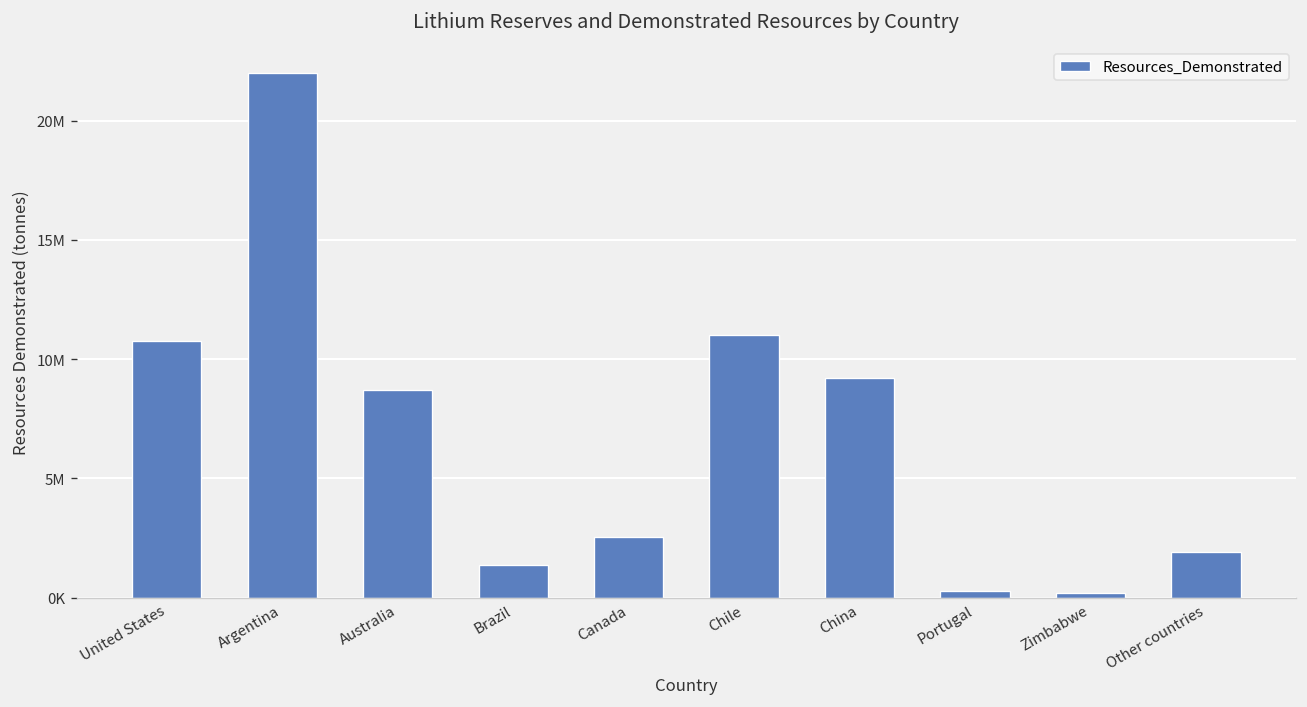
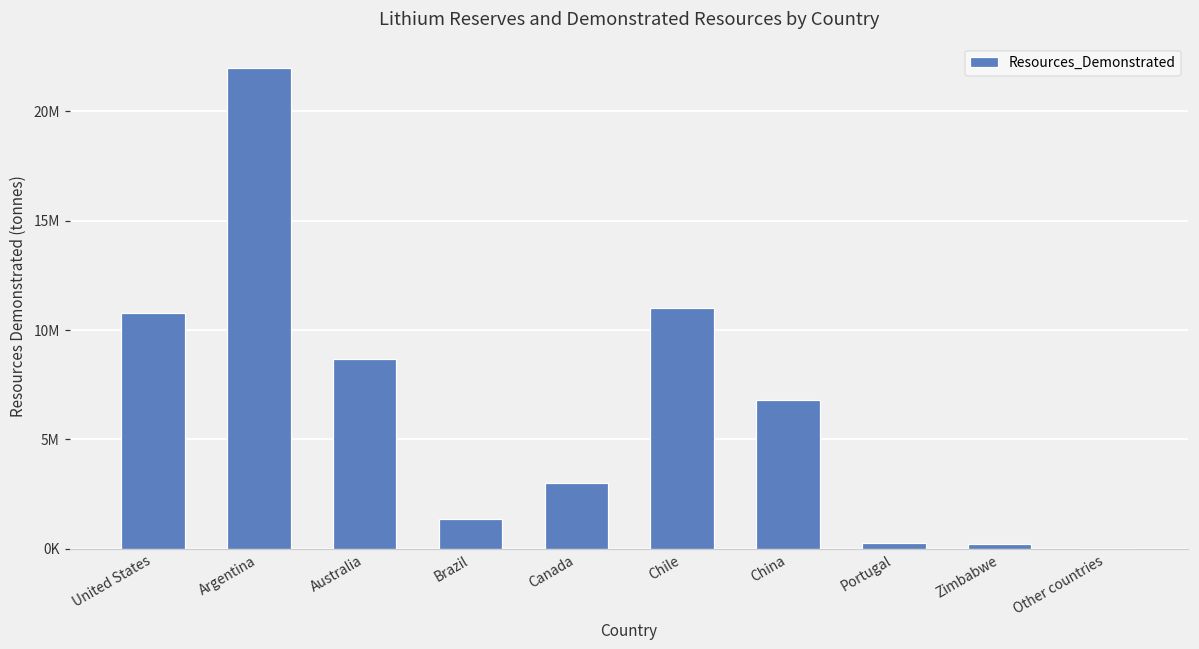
Canada: 2600000 -> 3000000
China: 9200000 -> 6800000
Other countries: 1900000 -> 100000
